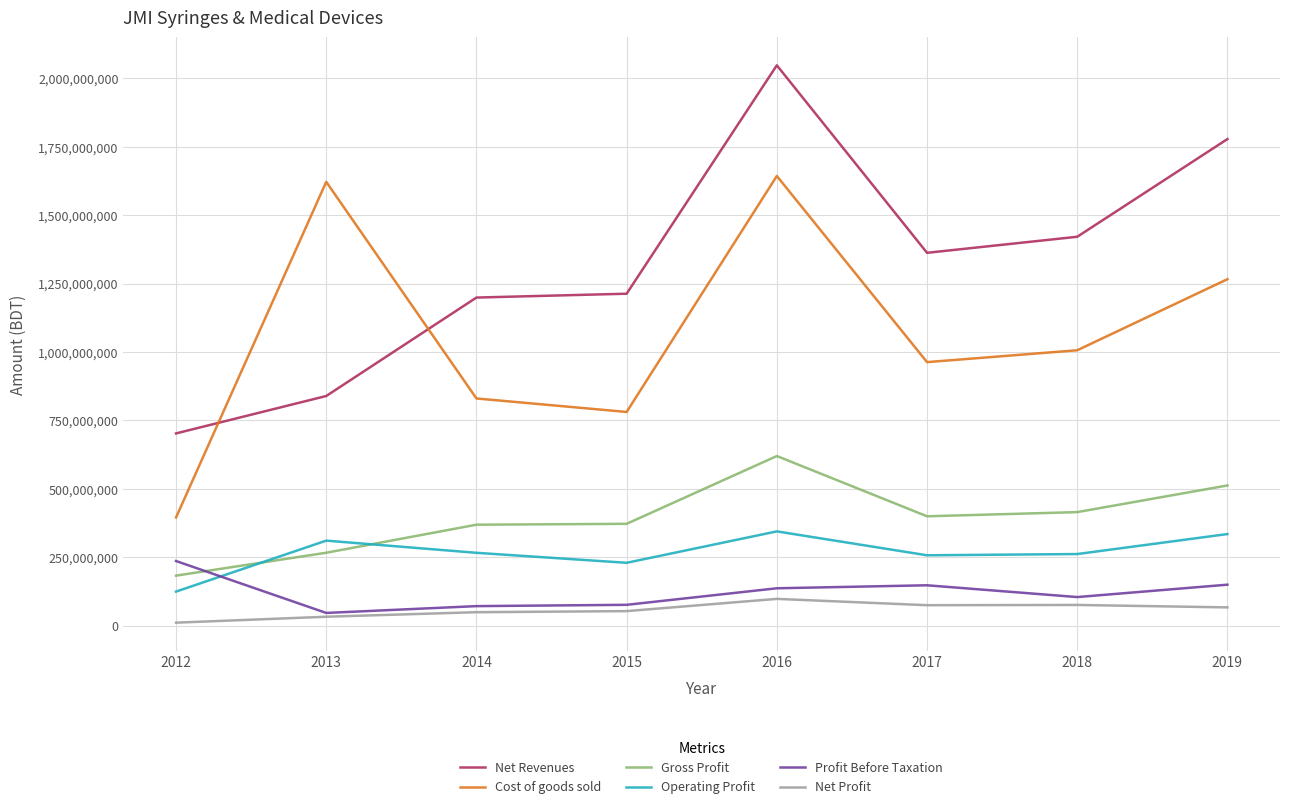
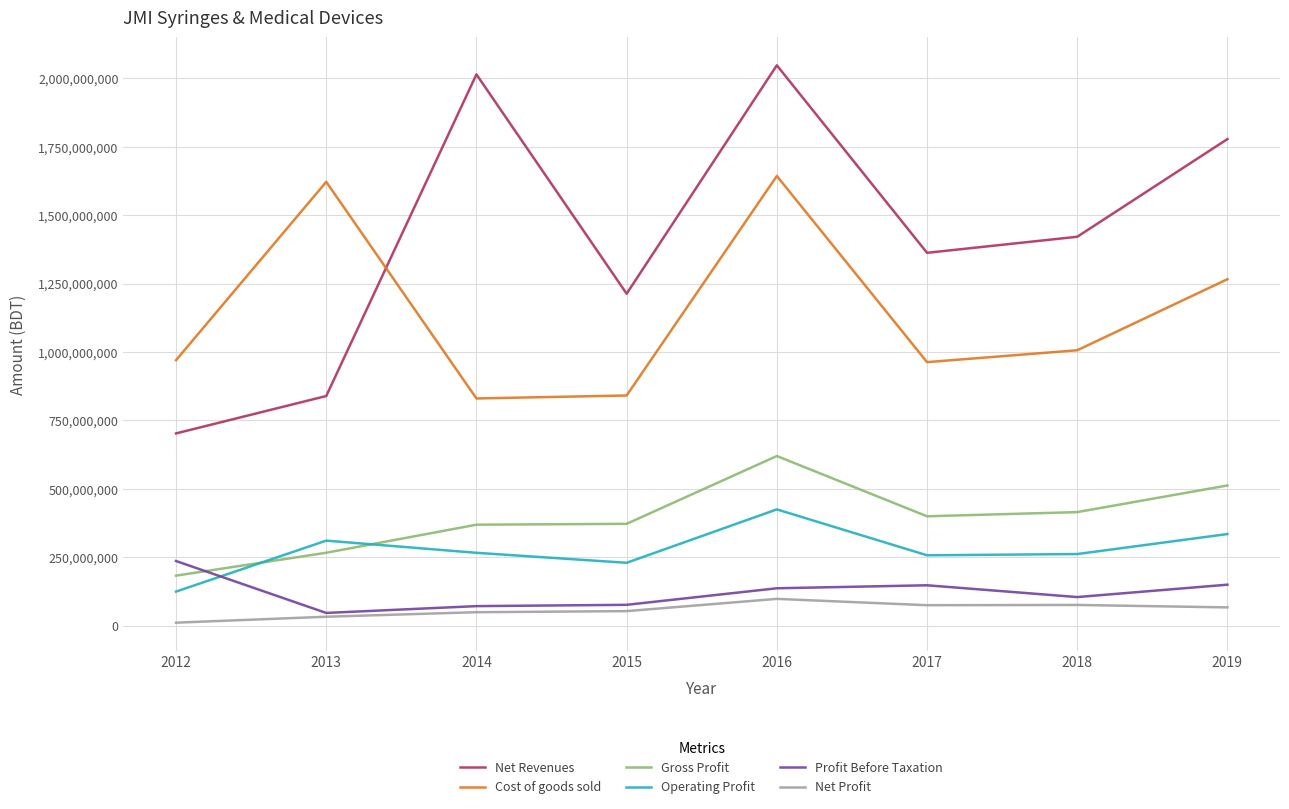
Cost of goods sold, 2012: 400,000,000 -> 970,000,000
Net Revenues, 2014: 1,200,000,000 -> 2,010,000,000
Cost of goods sold, 2015: 780,000,000 -> 840,000,000
Operating Profit, 2016: 340,000,000 -> 420,000,000
